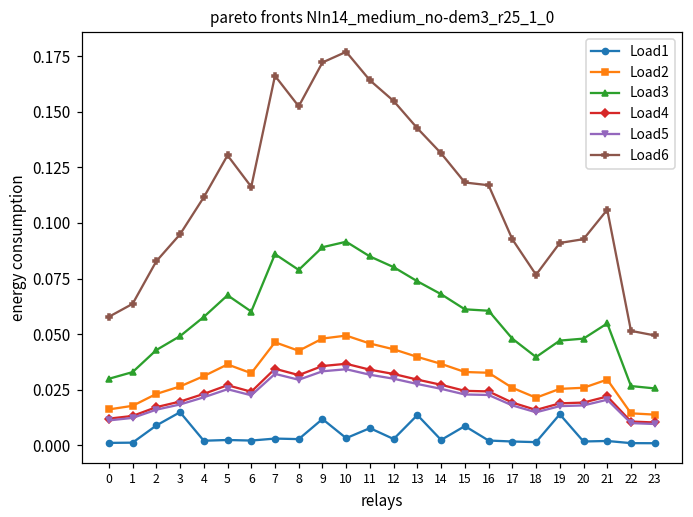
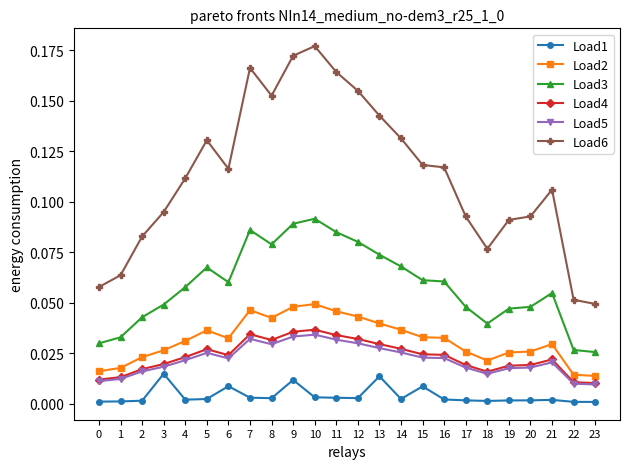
Load1, 2: 0.009 -> 0.001
Load1, 6: 0.002 -> 0.009
Load1, 11: 0.008 -> 0.003
Load1, 19: 0.014 -> 0.002
